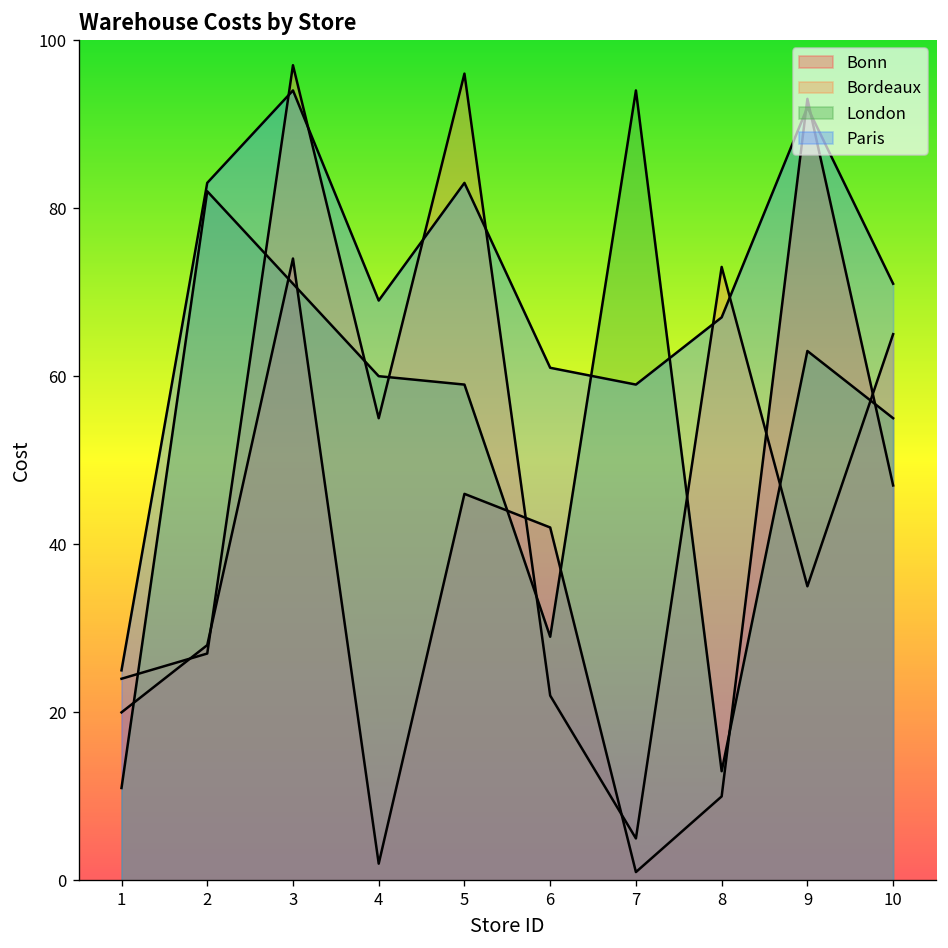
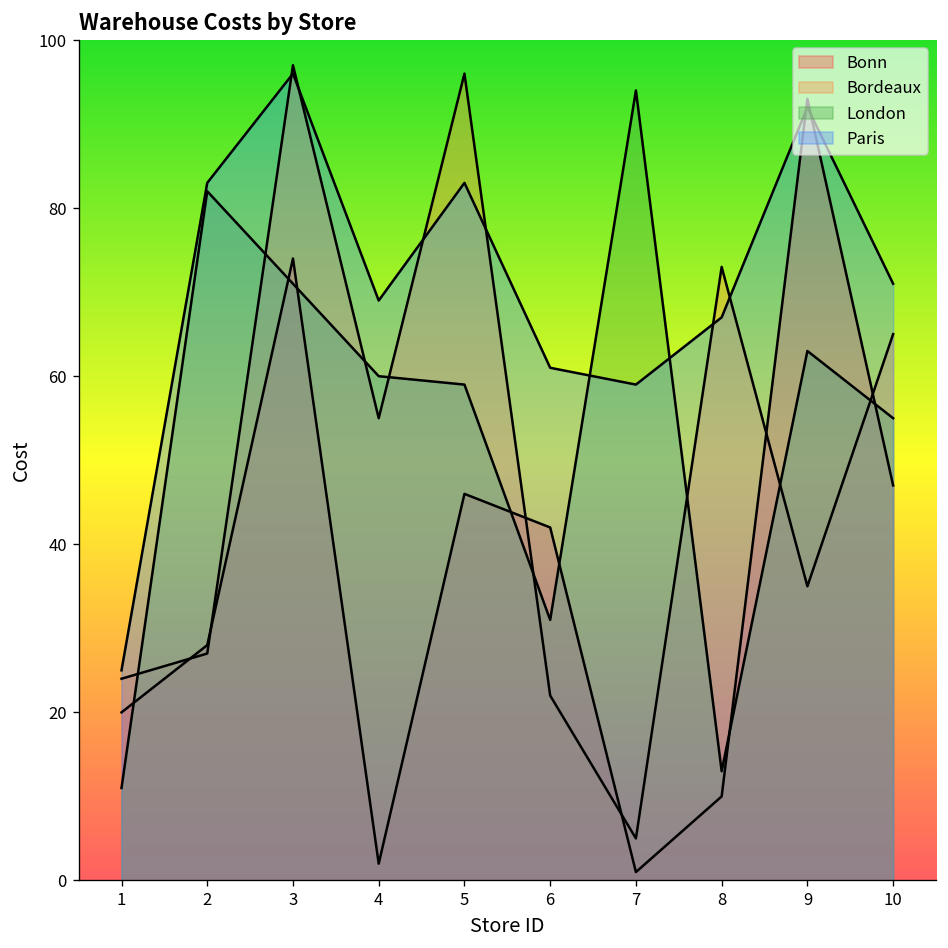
Paris, 3: 94 -> 96
London, 6: 29 -> 31
